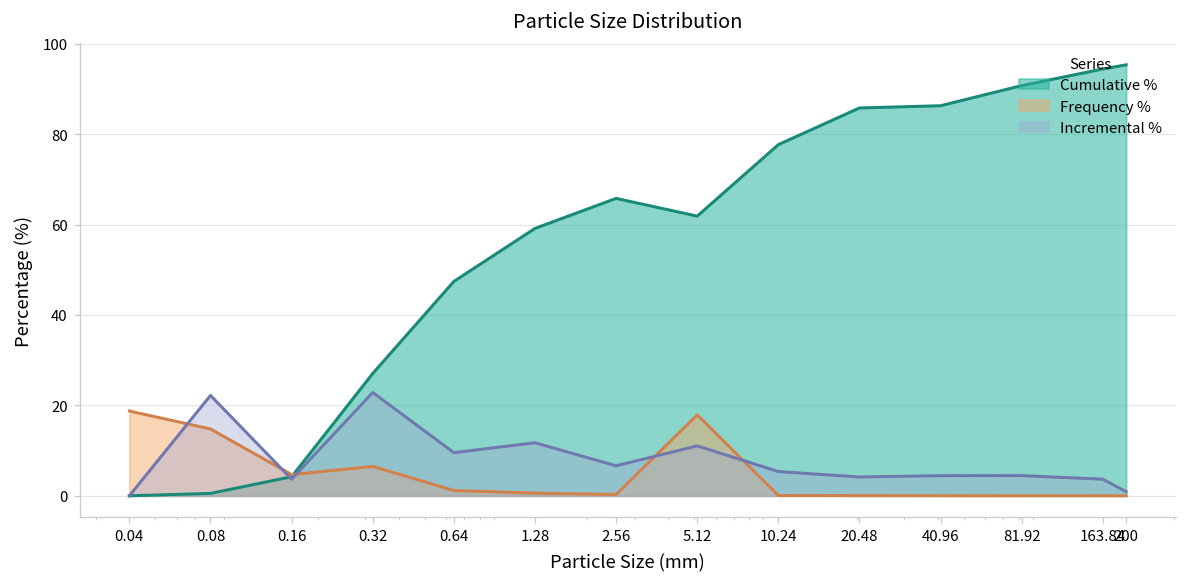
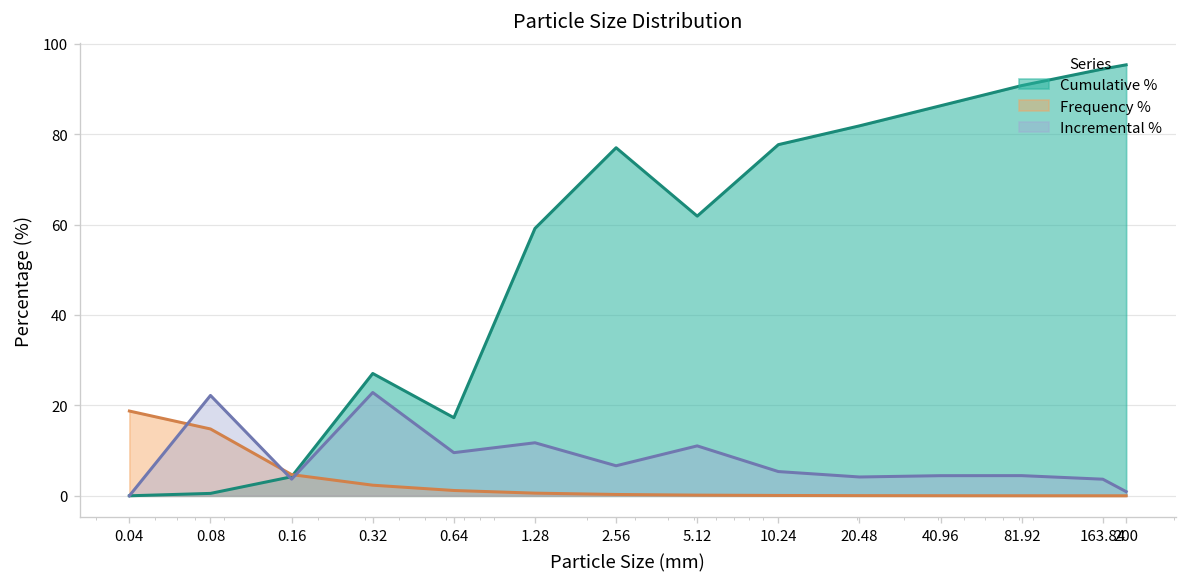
Frequency %, 0.32: 7 -> 2
Cumulative %, 0.64: 47 -> 17
Cumulative %, 2.56: 66 -> 77
Frequency %, 5.12: 18 -> 0
Cumulative %, 20.48: 86 -> 82
